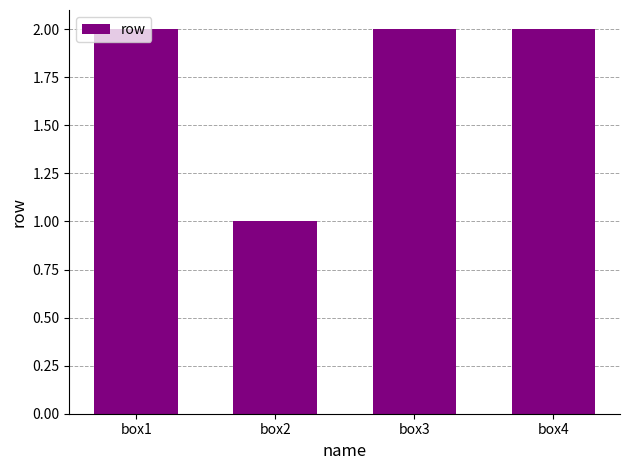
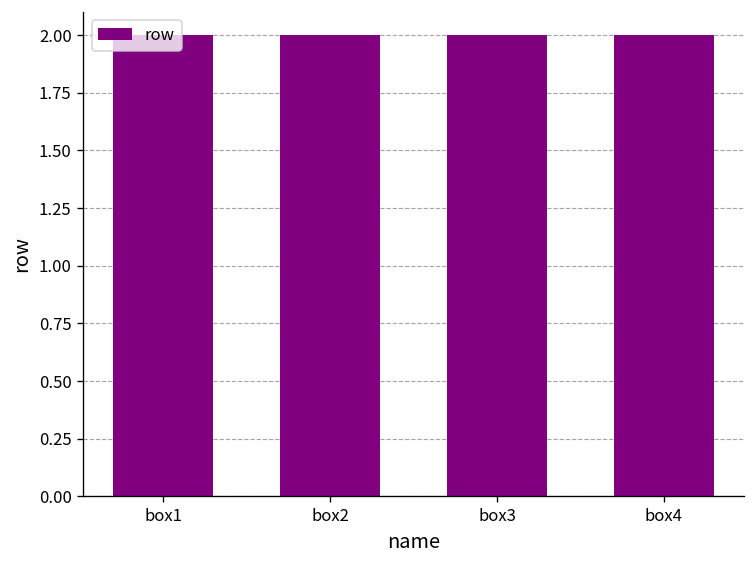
box2: 1 -> 2
